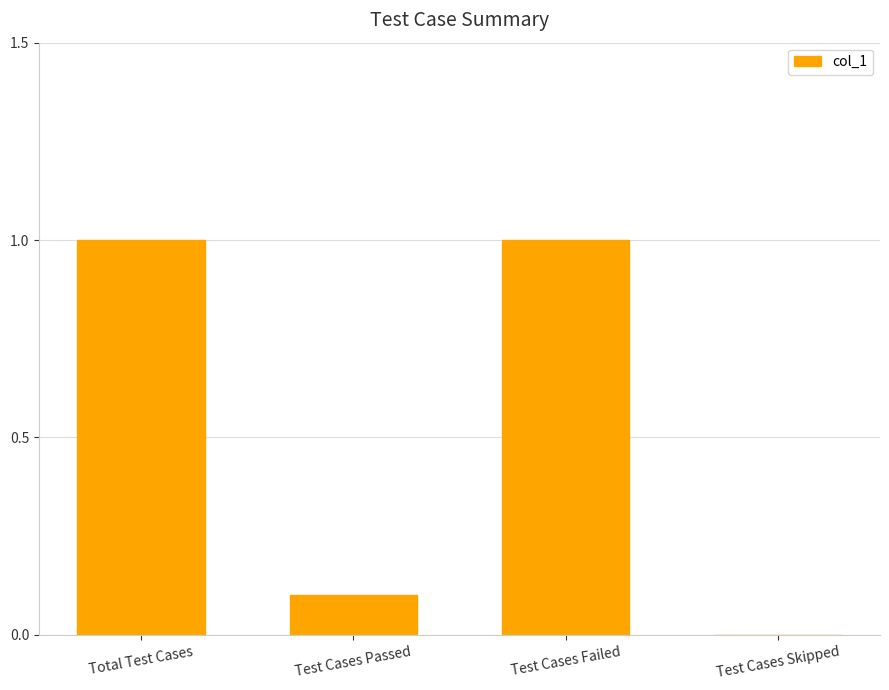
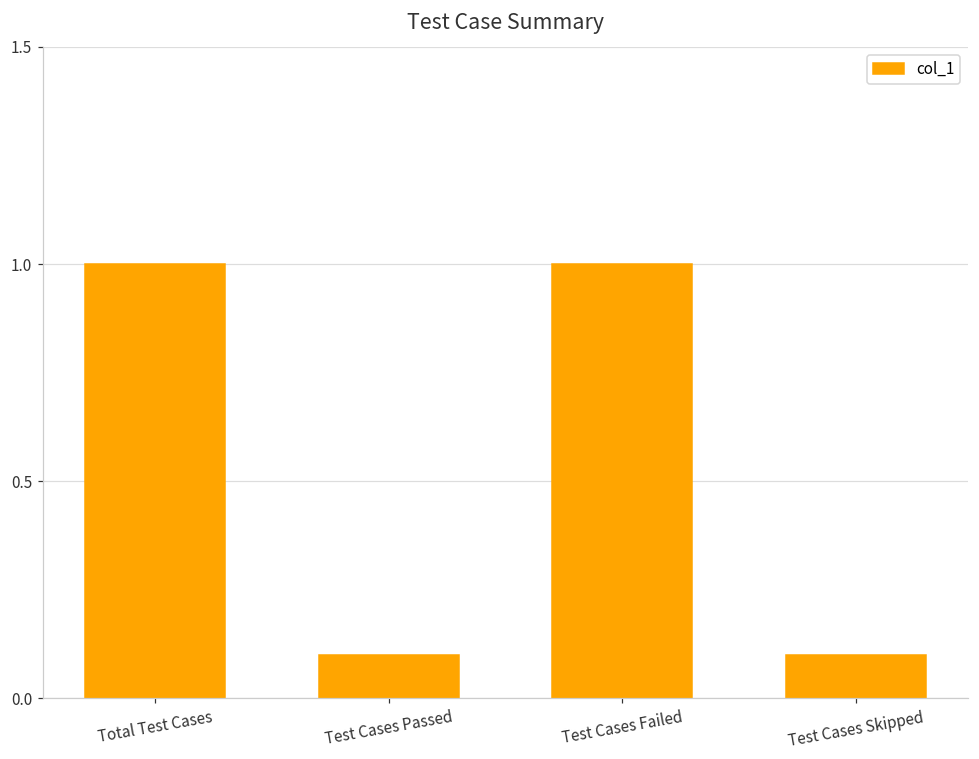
Test Cases Skipped: 0.0 -> 0.1
